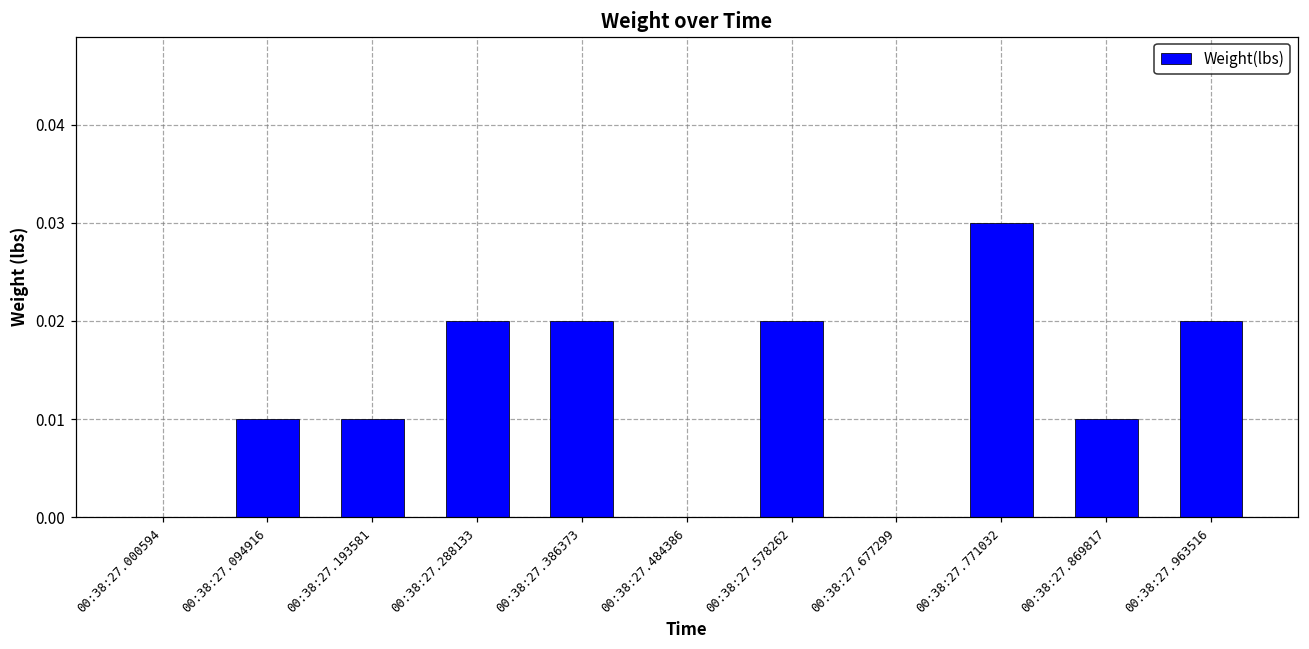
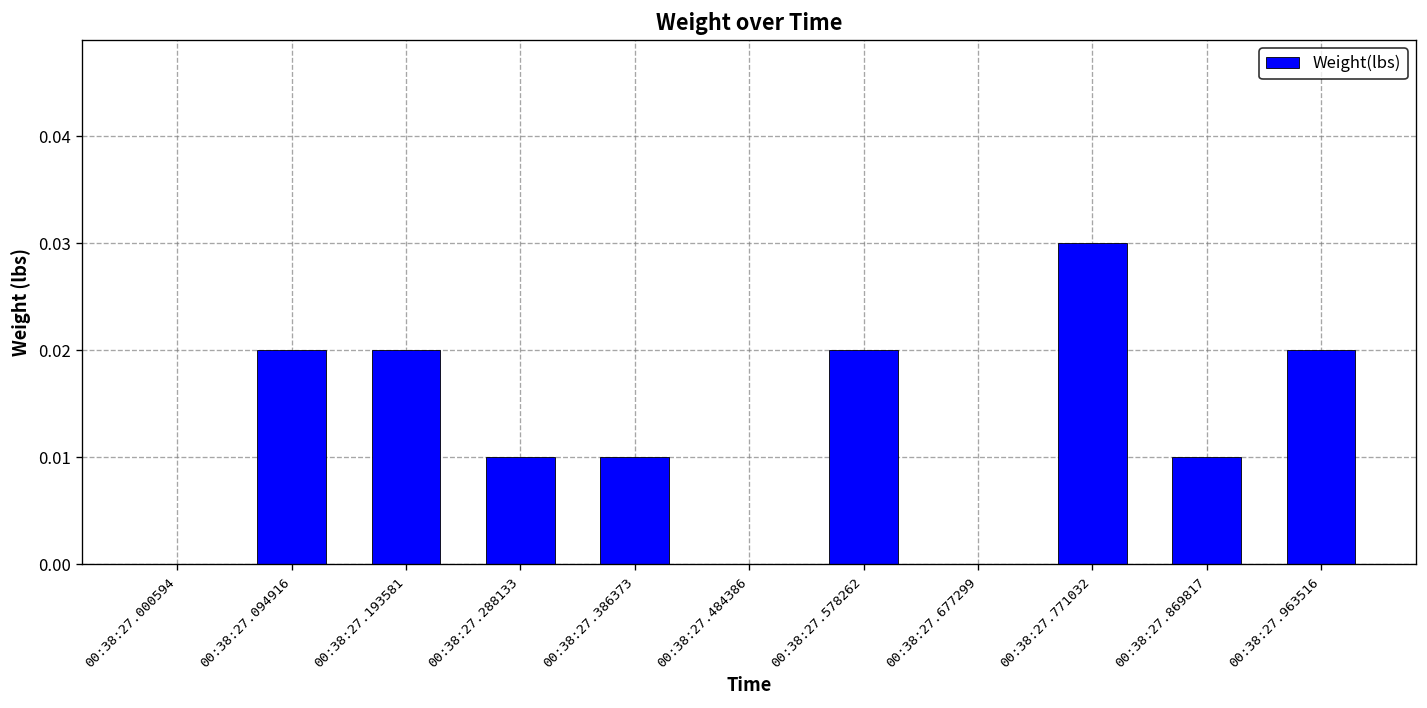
00:38:27.094916: 0.01 -> 0.02
00:38:27.193581: 0.01 -> 0.02
00:38:27.288133: 0.02 -> 0.01
00:38:27.386373: 0.02 -> 0.01
